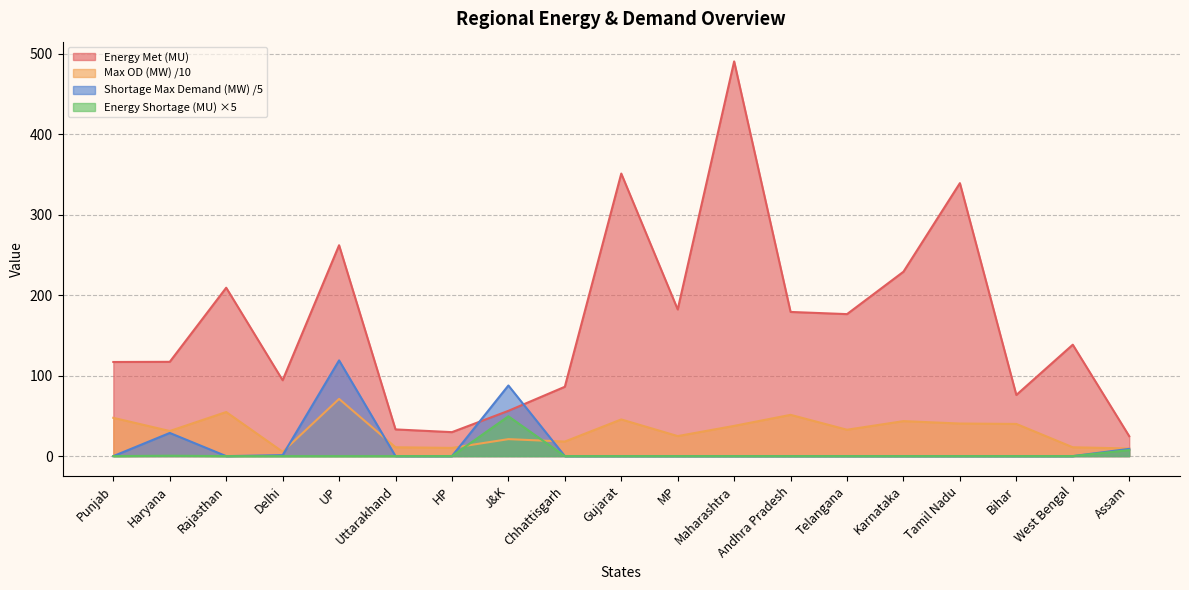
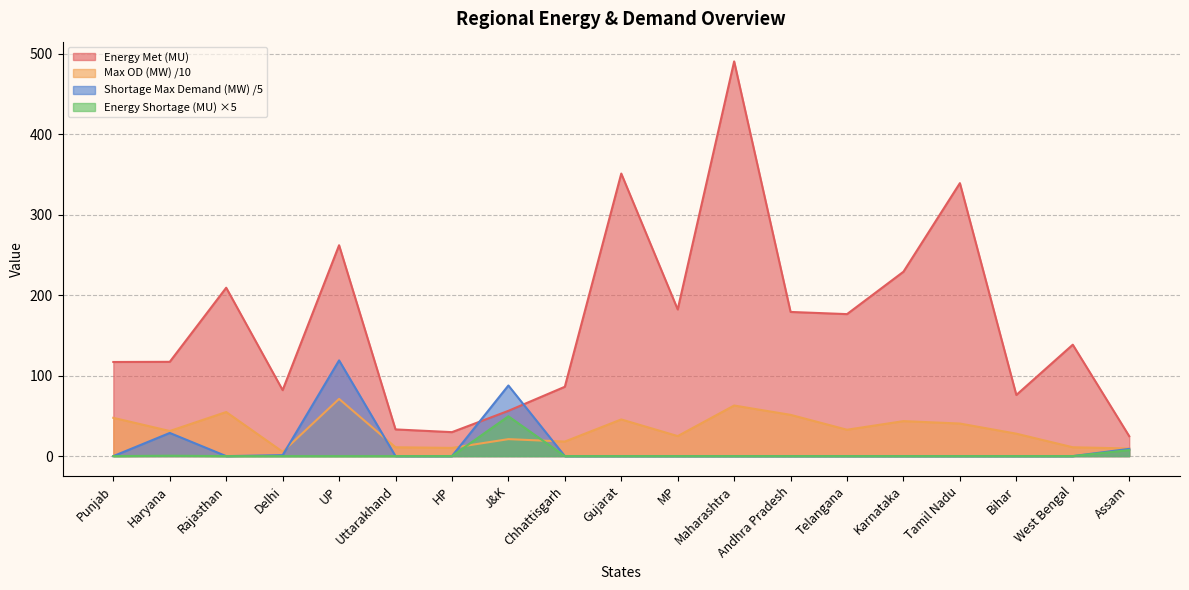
Energy Met (MU), Delhi: 90 -> 80
Max OD (MW) /10, Maharashtra: 40 -> 60
Max OD (MW) /10, Bihar: 40 -> 30
